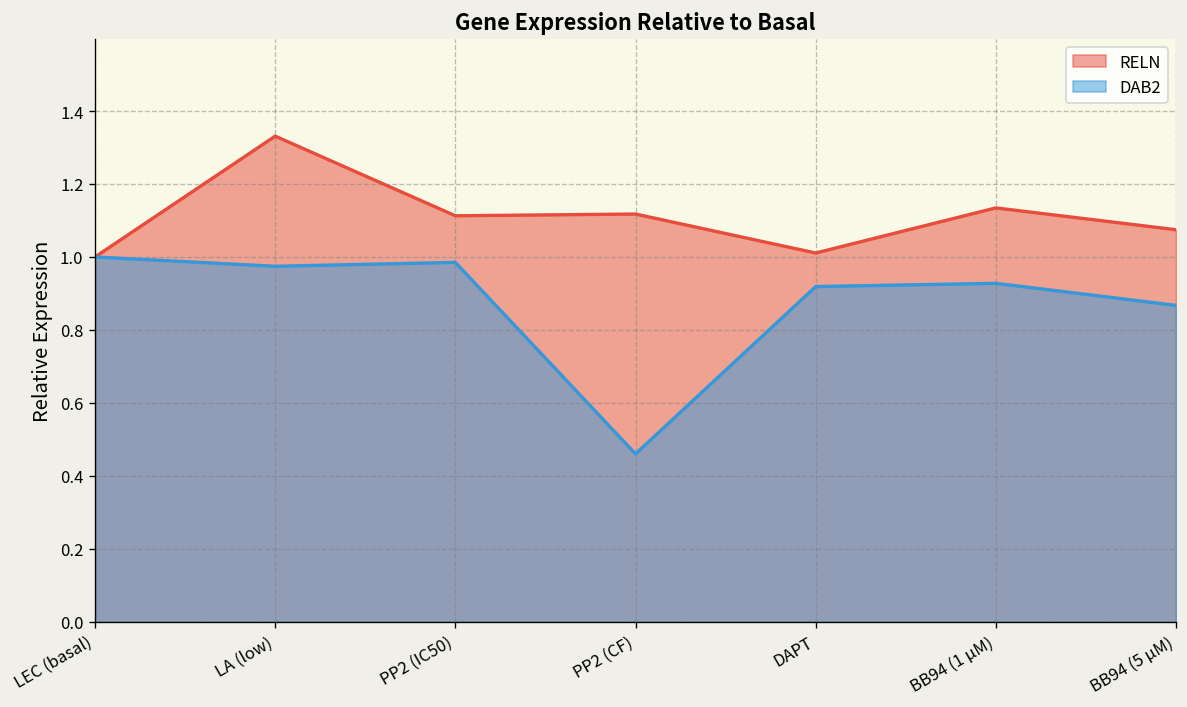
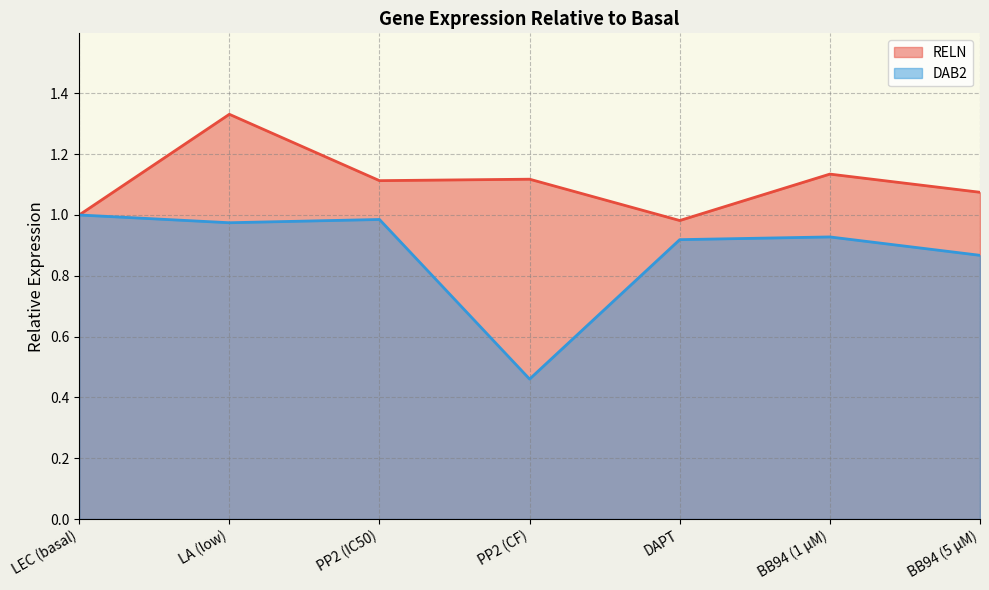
RELN, DAPT: 1.01 -> 0.98
